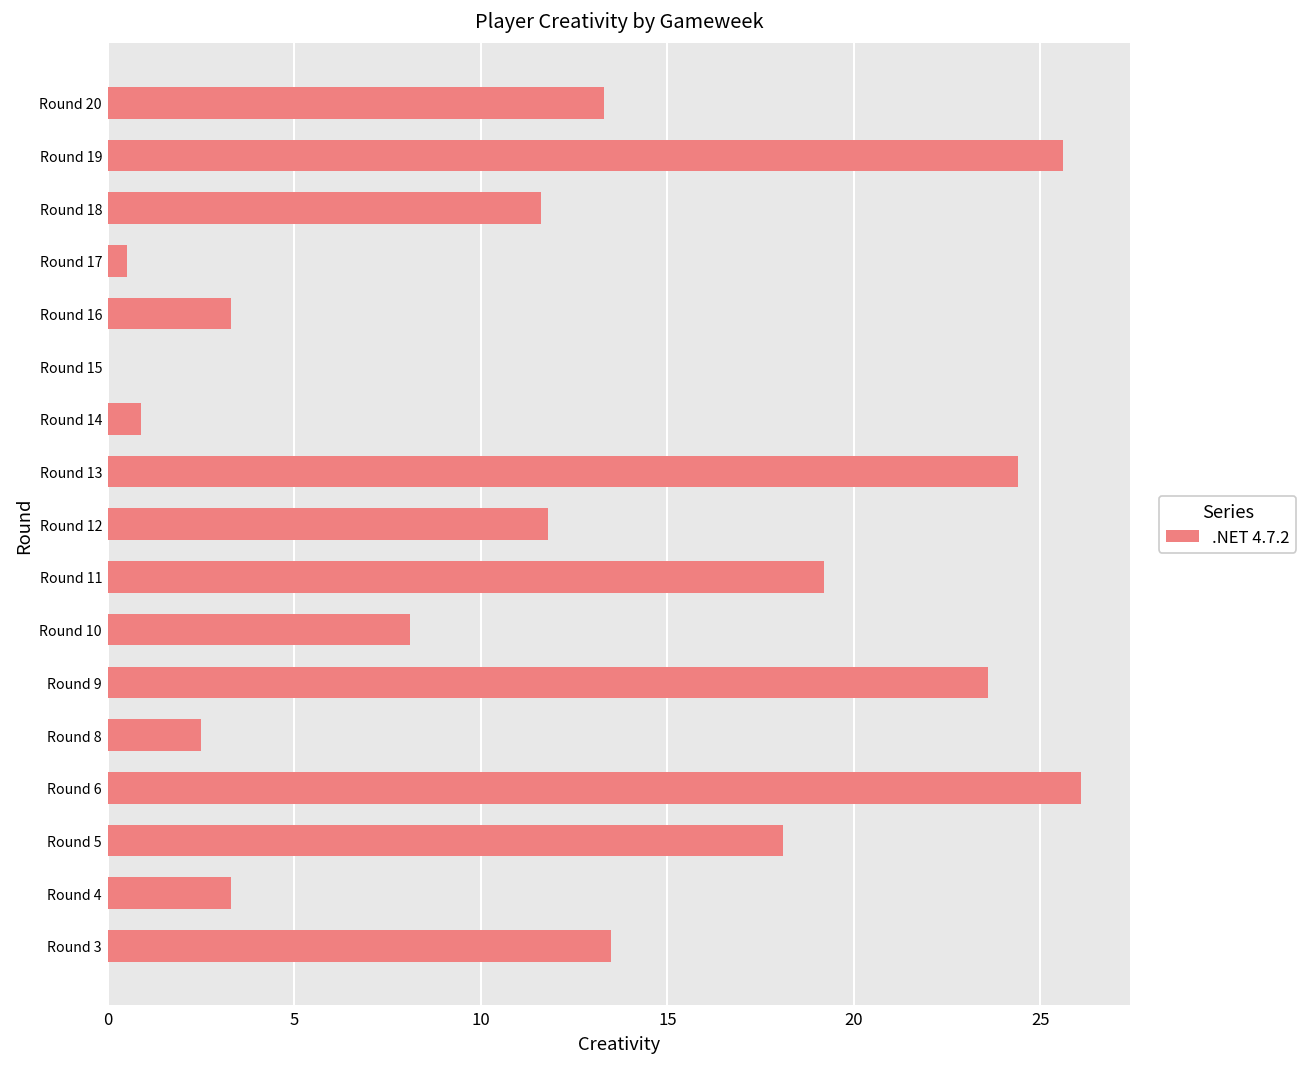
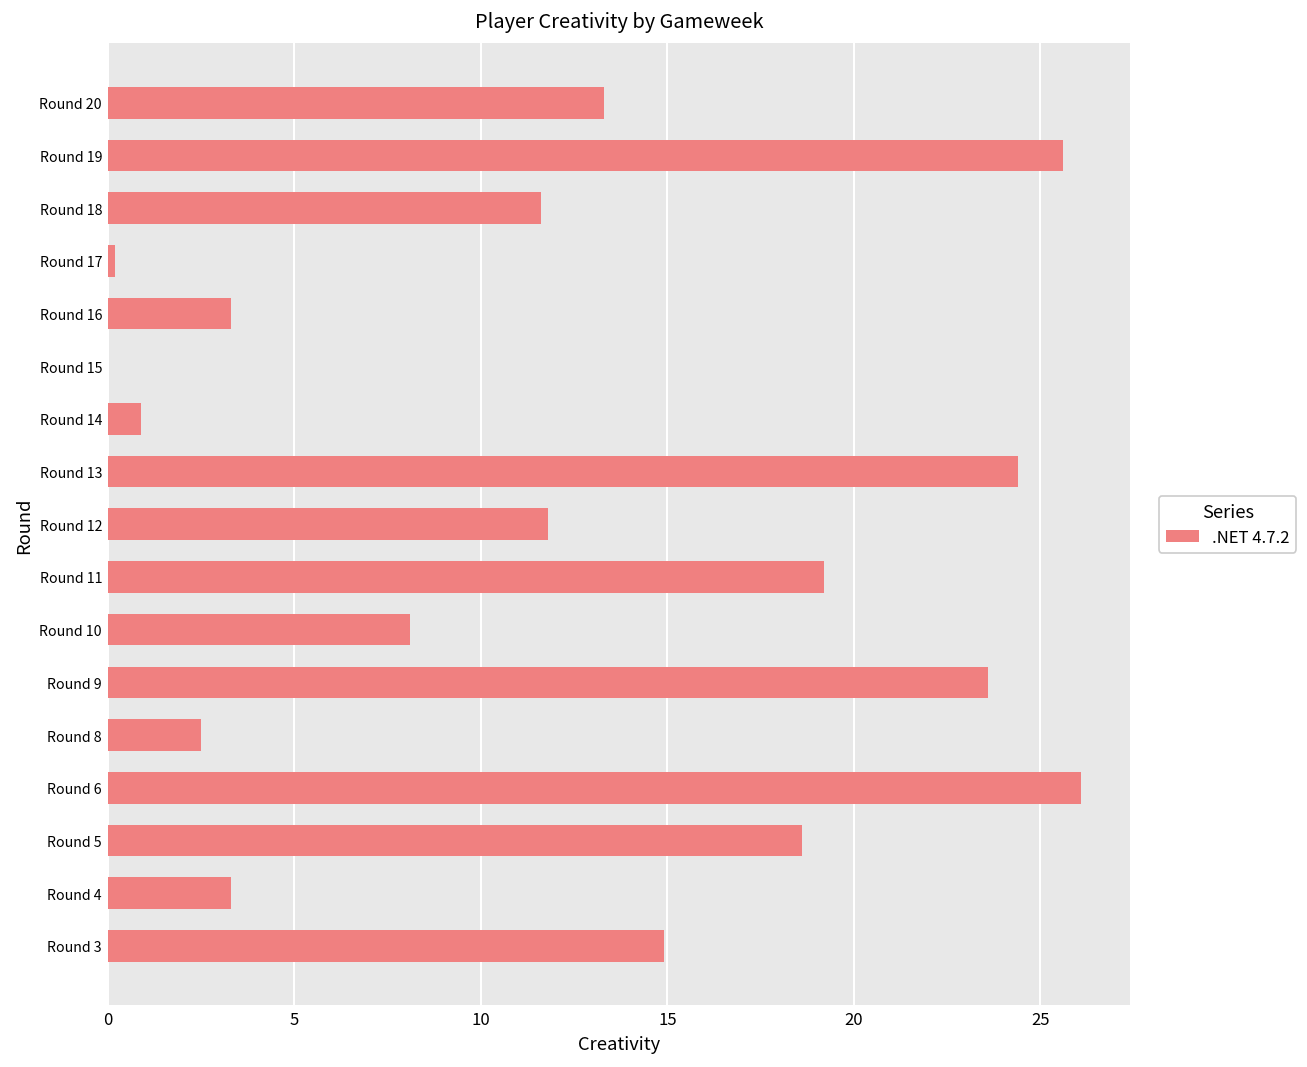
Round 17: 0.5 -> 0.2
Round 5: 18.1 -> 18.6
Round 3: 13.5 -> 14.9
